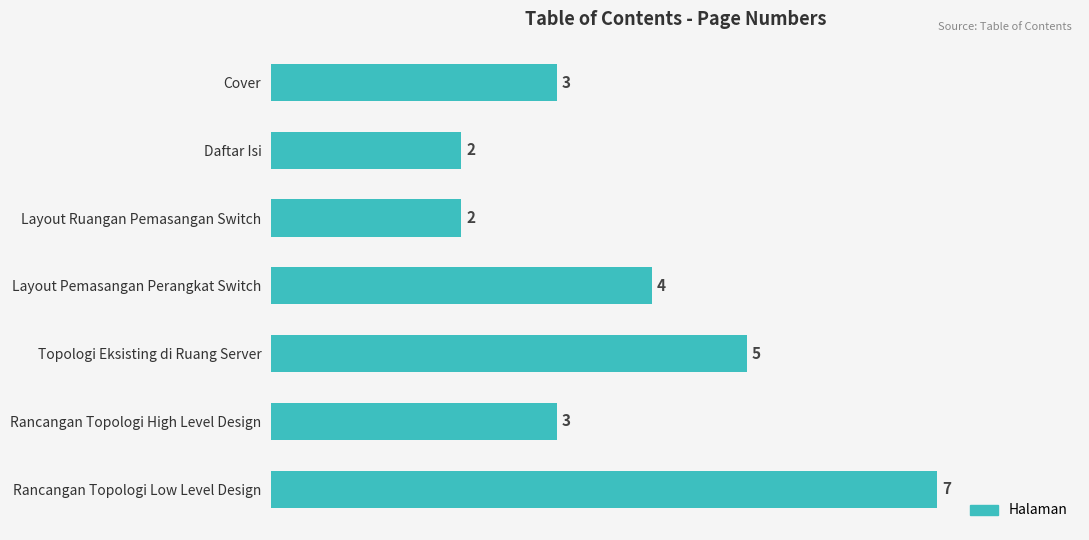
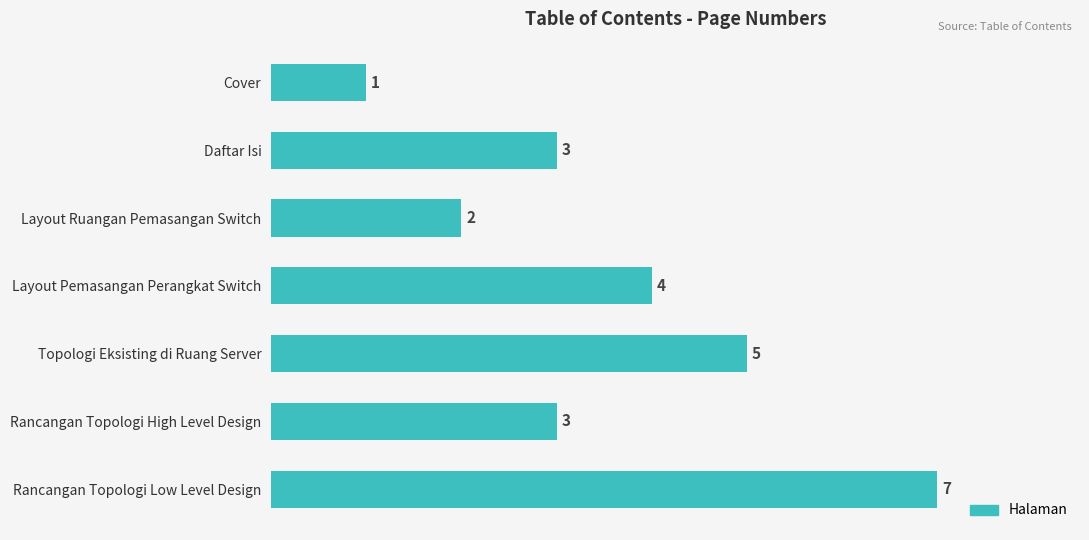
Cover: 3 -> 1
Daftar Isi: 2 -> 3
